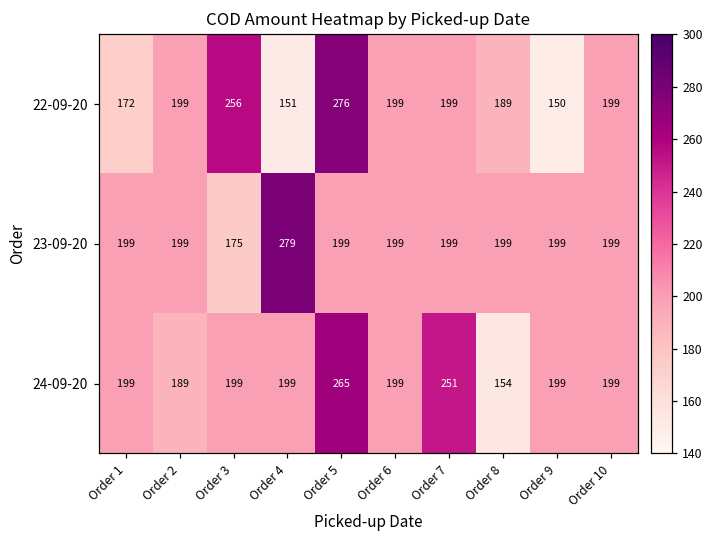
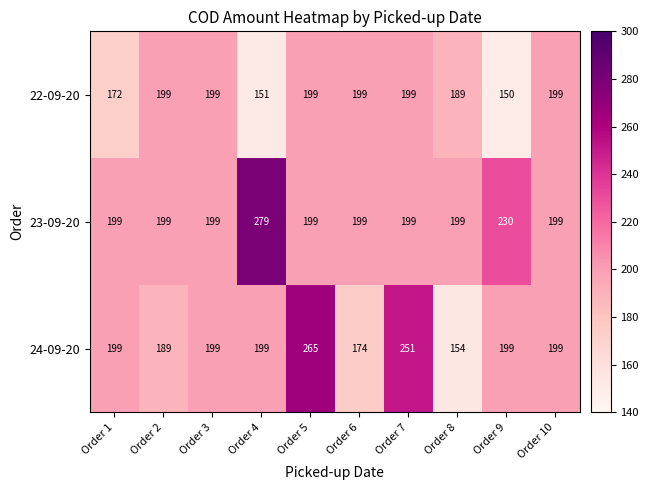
22-09-20, Order 3: 256 -> 199
22-09-20, Order 5: 276 -> 199
23-09-20, Order 3: 175 -> 199
23-09-20, Order 9: 199 -> 230
24-09-20, Order 6: 199 -> 174
